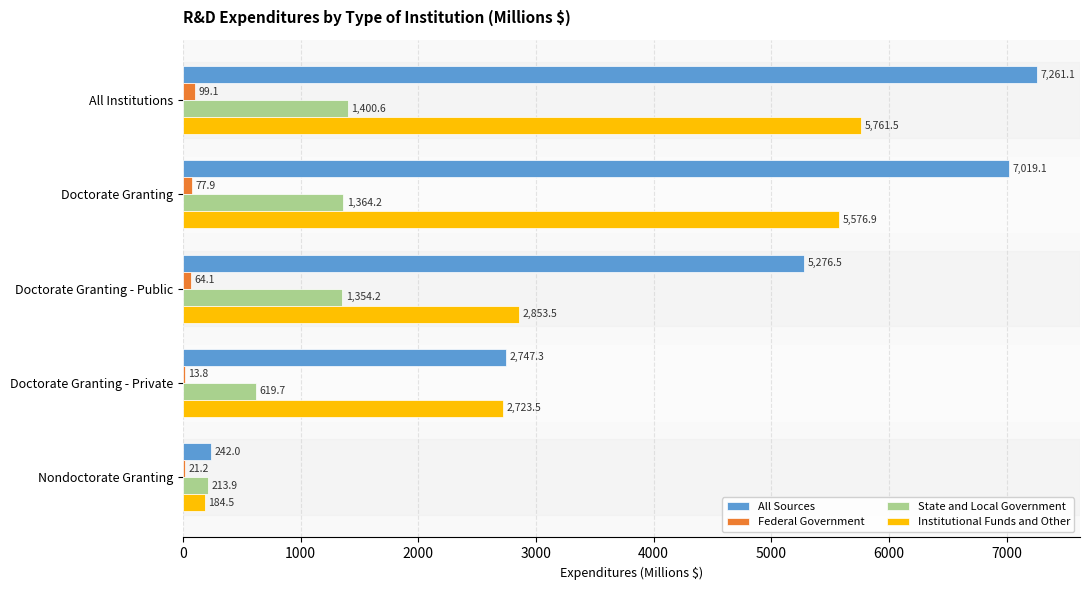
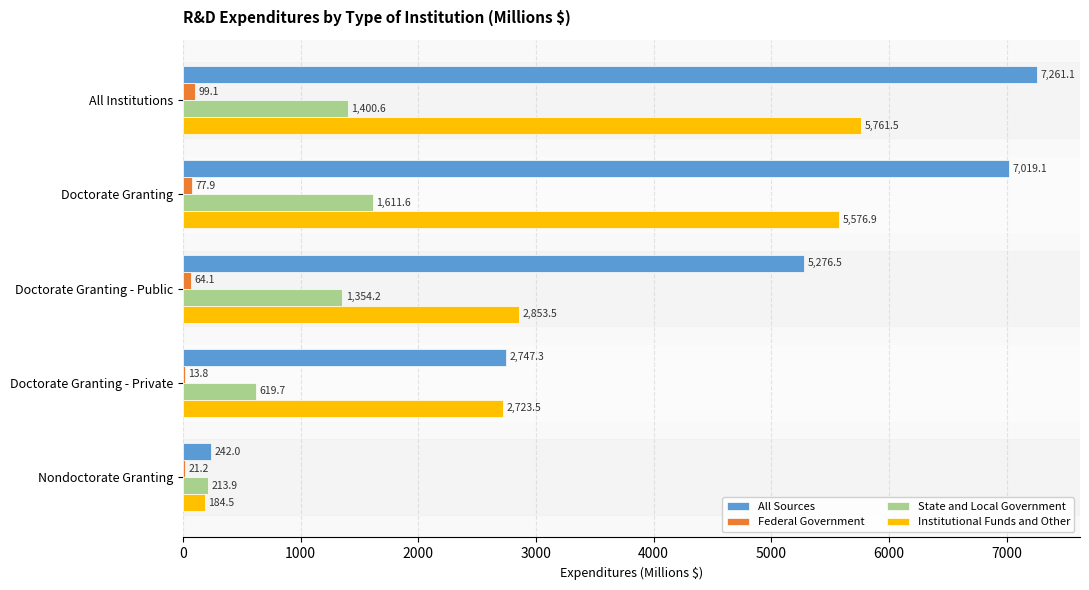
State and Local Government, Doctorate Granting: 1,364.2 -> 1,611.6
